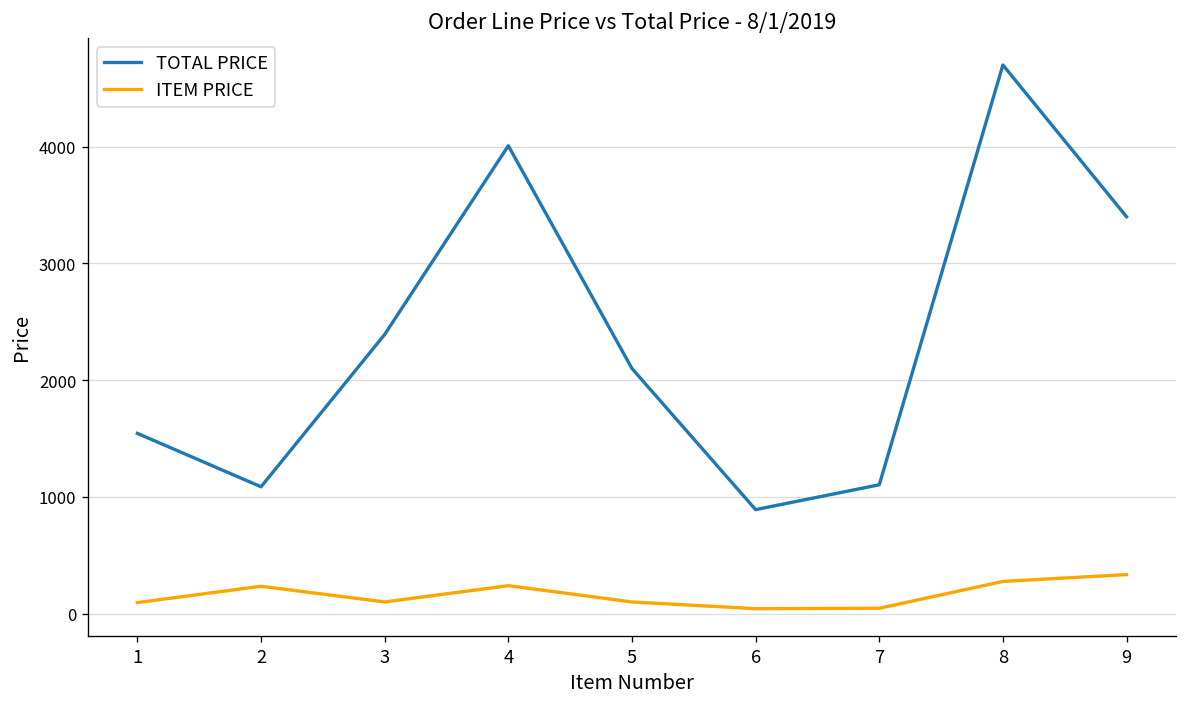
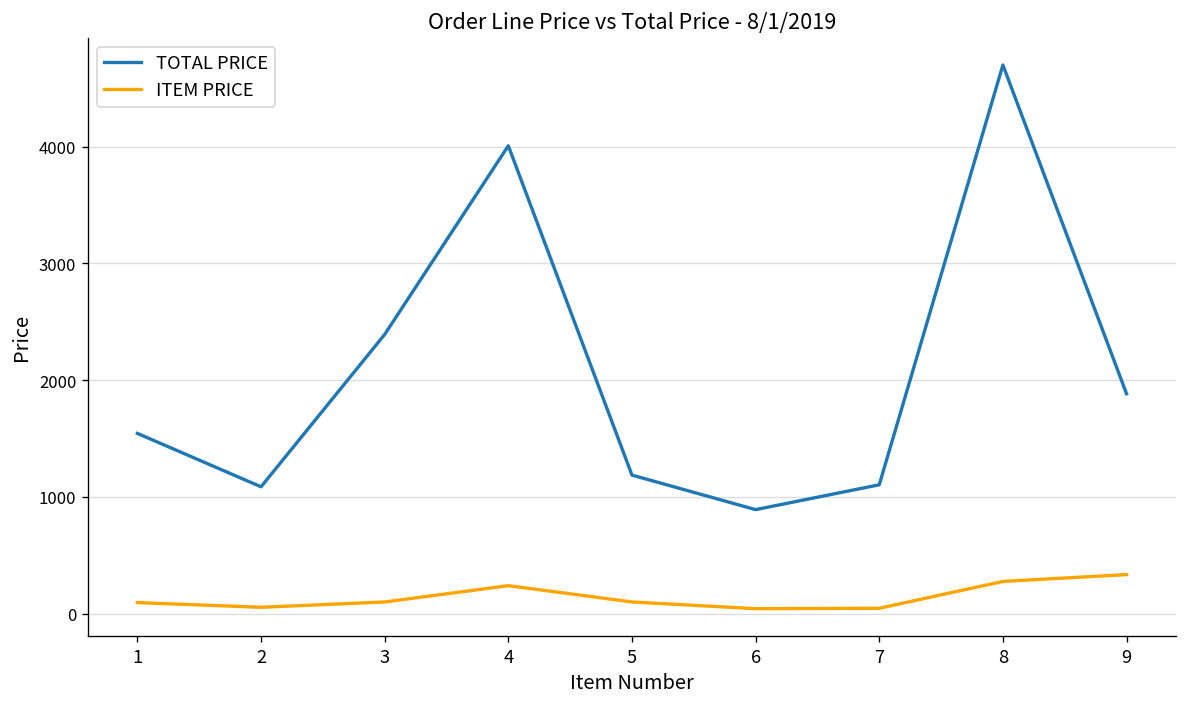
ITEM PRICE, 2: 200 -> 100
TOTAL PRICE, 5: 2100 -> 1200
TOTAL PRICE, 9: 3400 -> 1900
